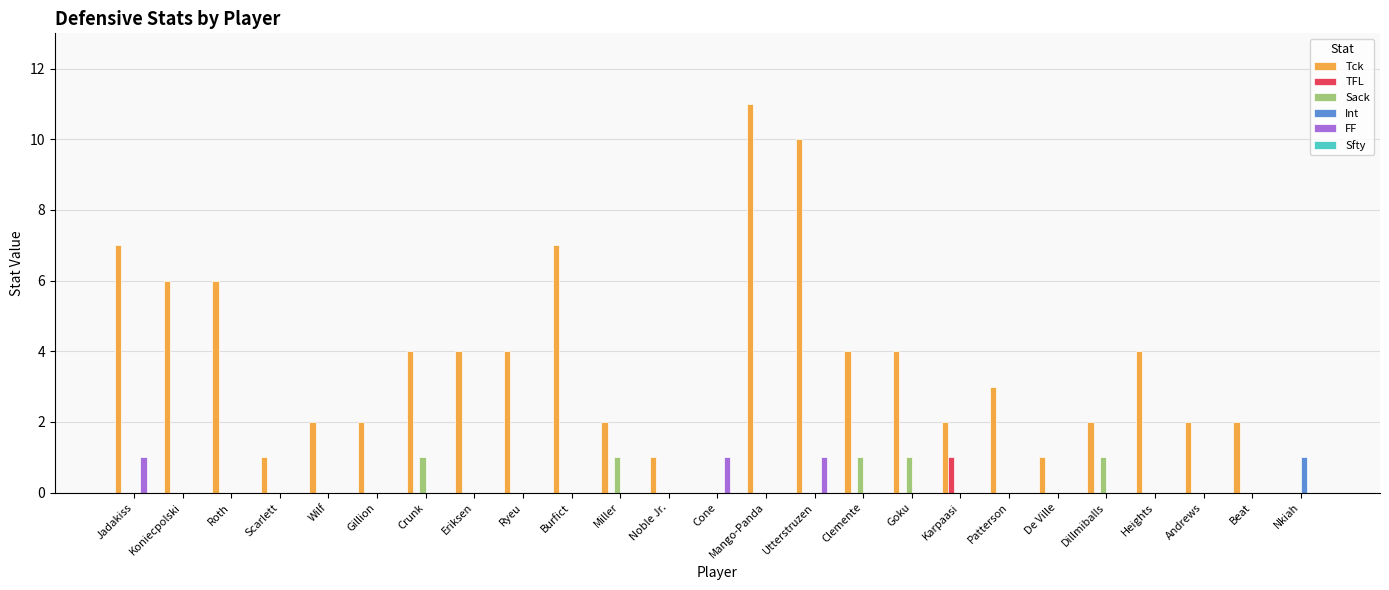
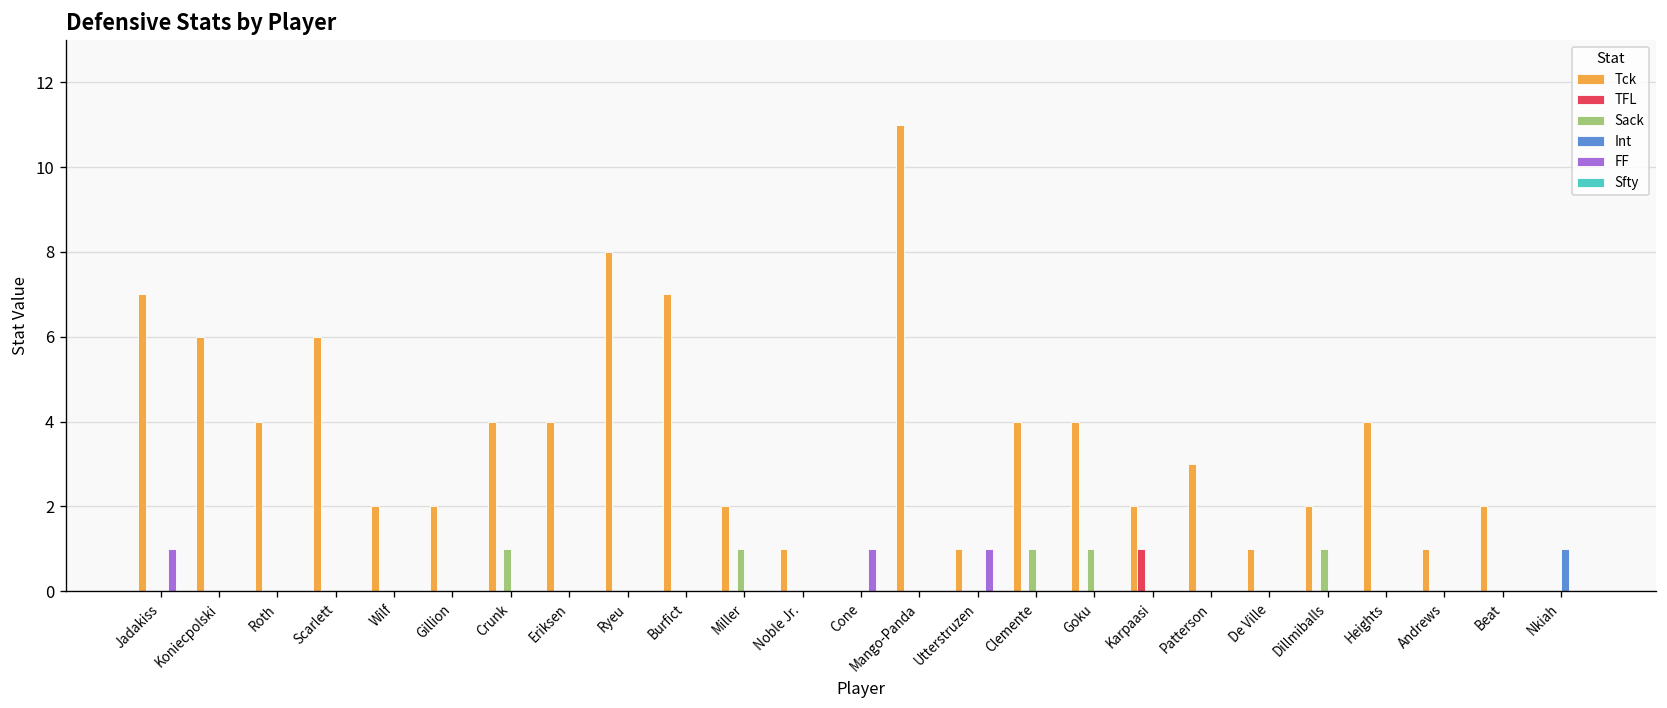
Tck, Roth: 6 -> 4
Tck, Scarlett: 1 -> 6
Tck, Ryeu: 4 -> 8
Tck, Utterstruzen: 10 -> 1
Tck, Andrews: 2 -> 1
